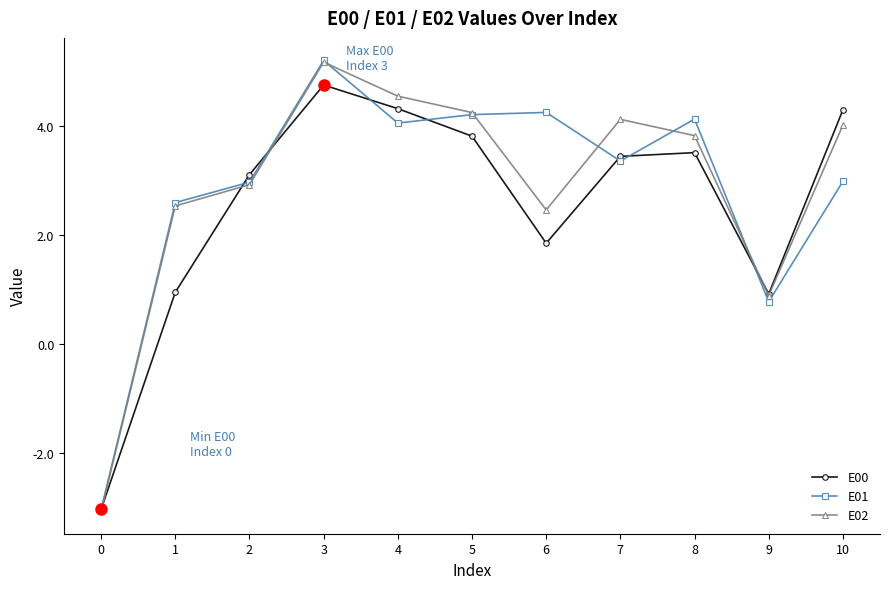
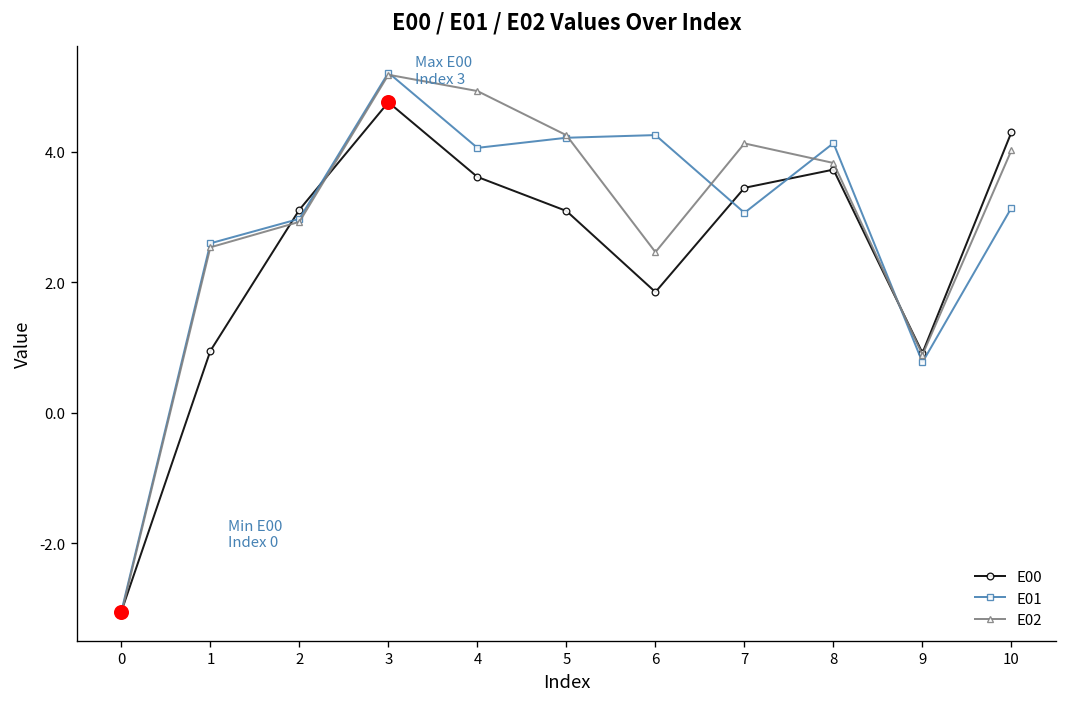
E00, 4: 4.3 -> 3.6
E02, 4: 4.6 -> 4.9
E00, 5: 3.8 -> 3.1
E01, 7: 3.4 -> 3.1
E00, 8: 3.5 -> 3.7
E01, 10: 3.0 -> 3.1
